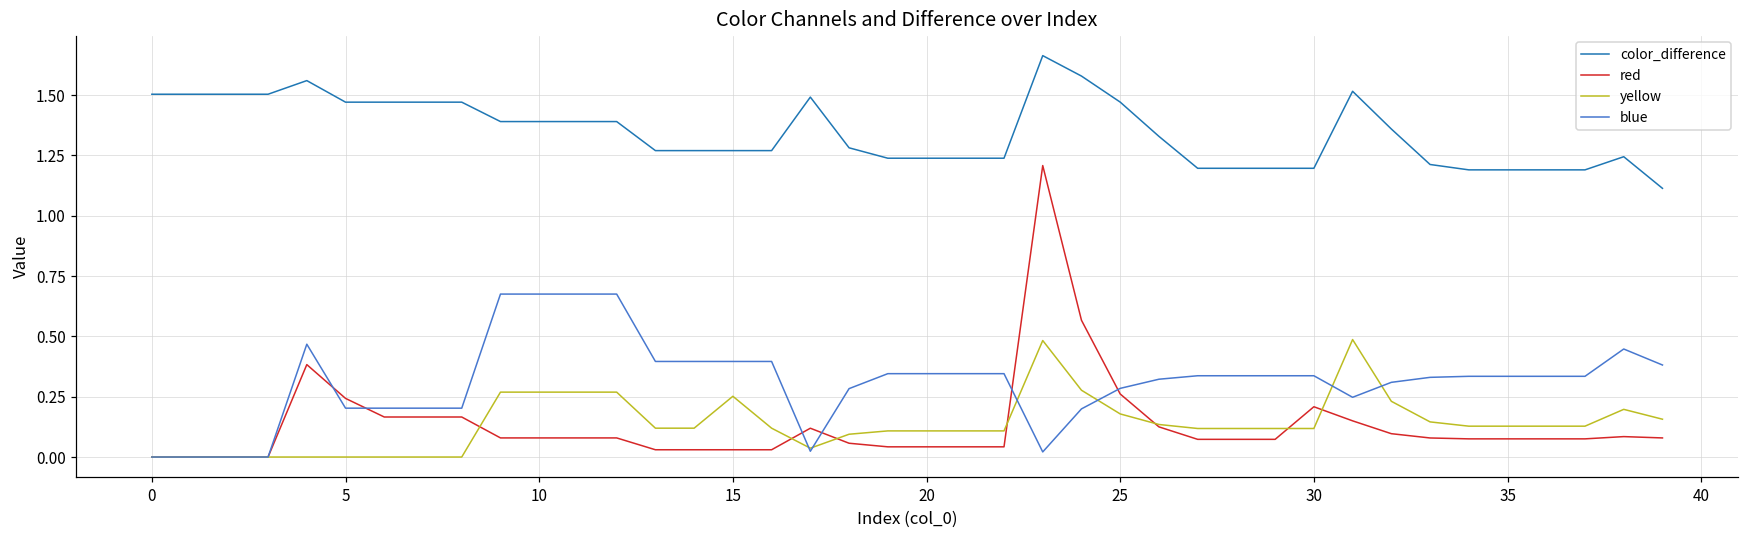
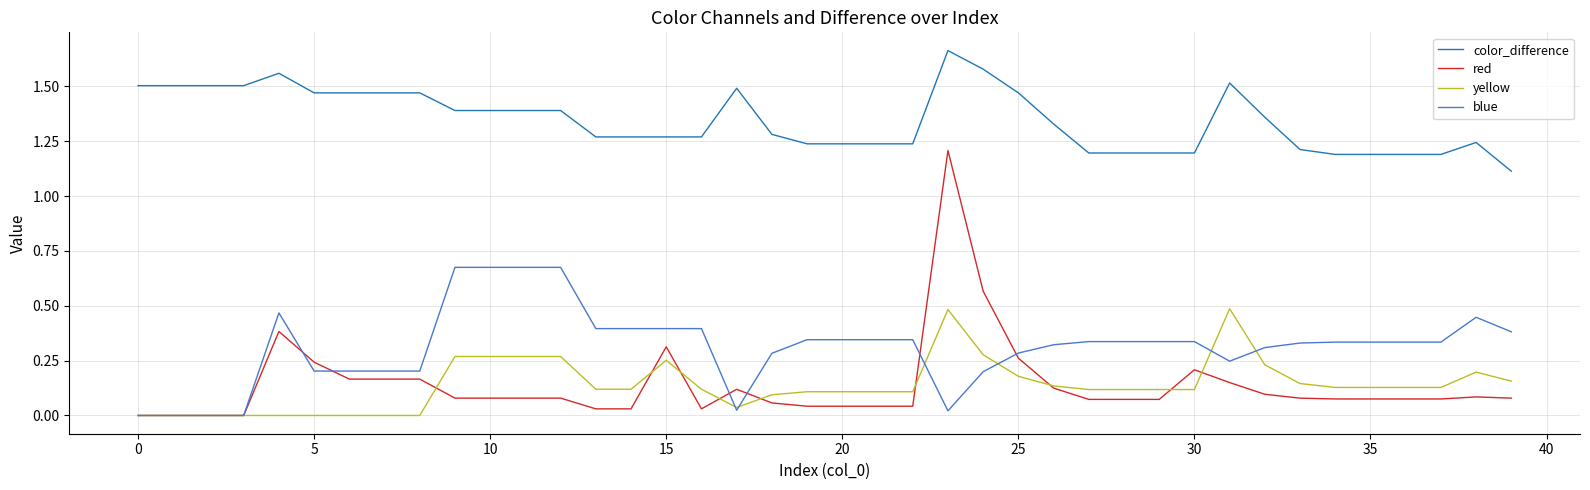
red, 15: 0.03 -> 0.31
